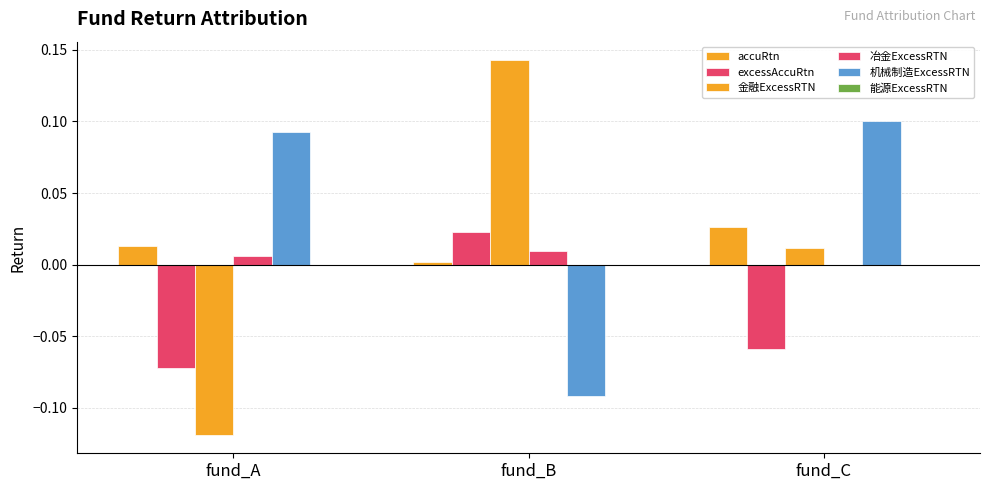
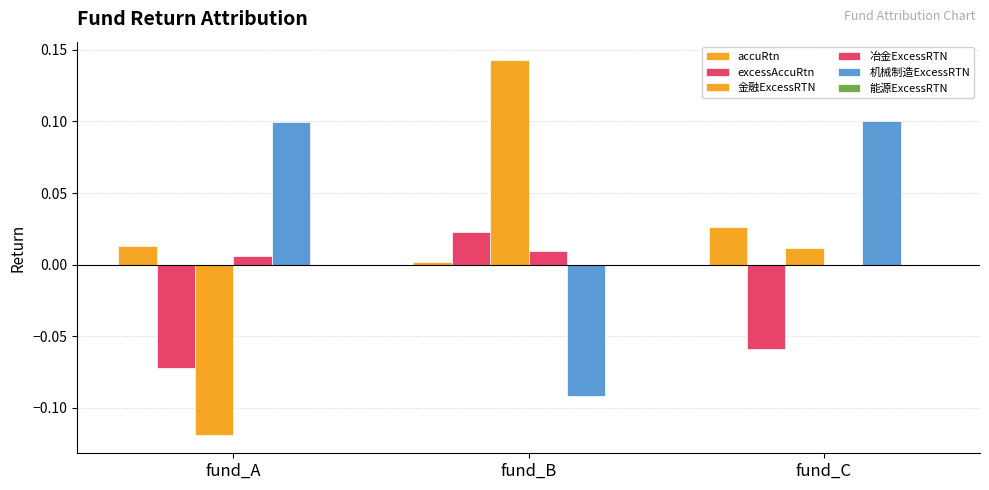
机械制造ExcessRTN, fund_A: 0.092 -> 0.100
